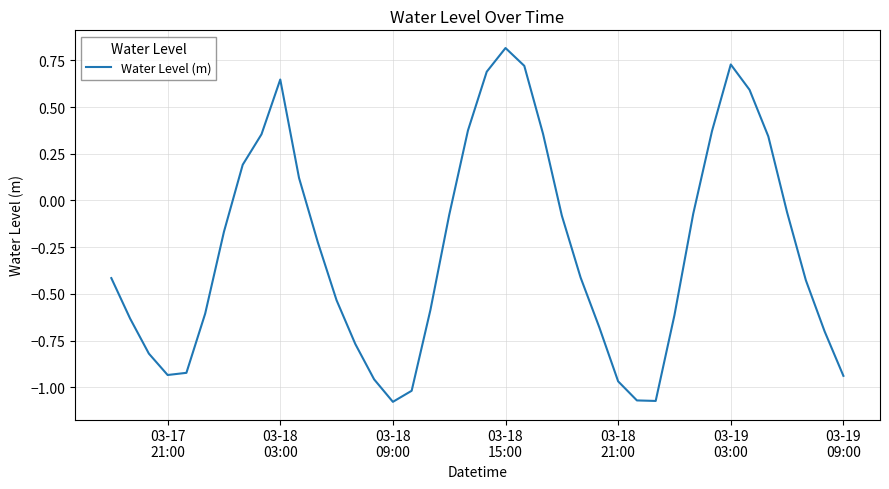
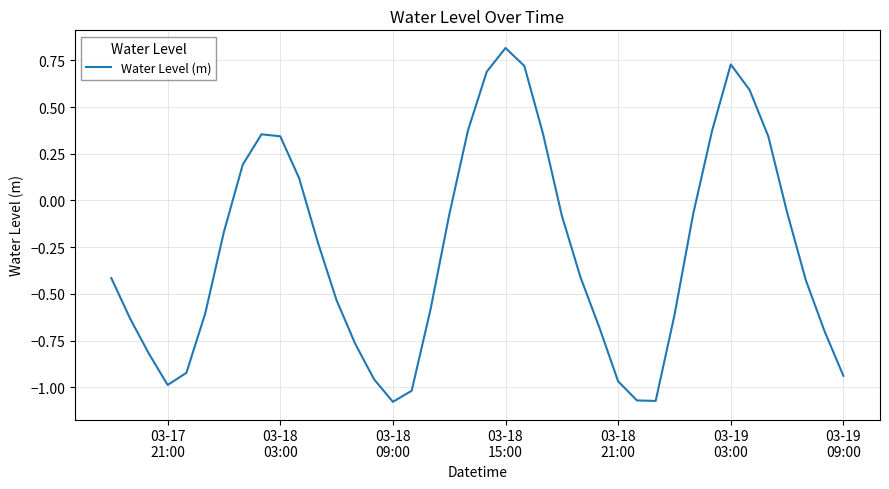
03-17 21:00: -0.93 -> -0.99
03-18 03:00: 0.65 -> 0.34
